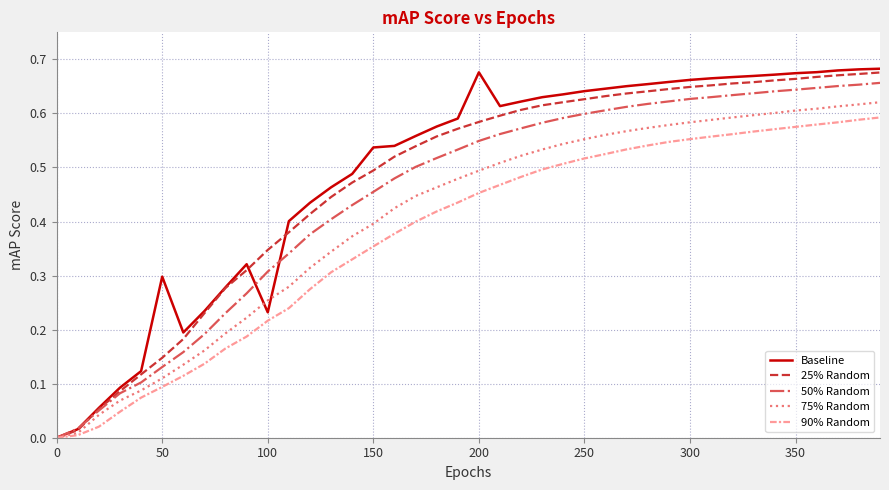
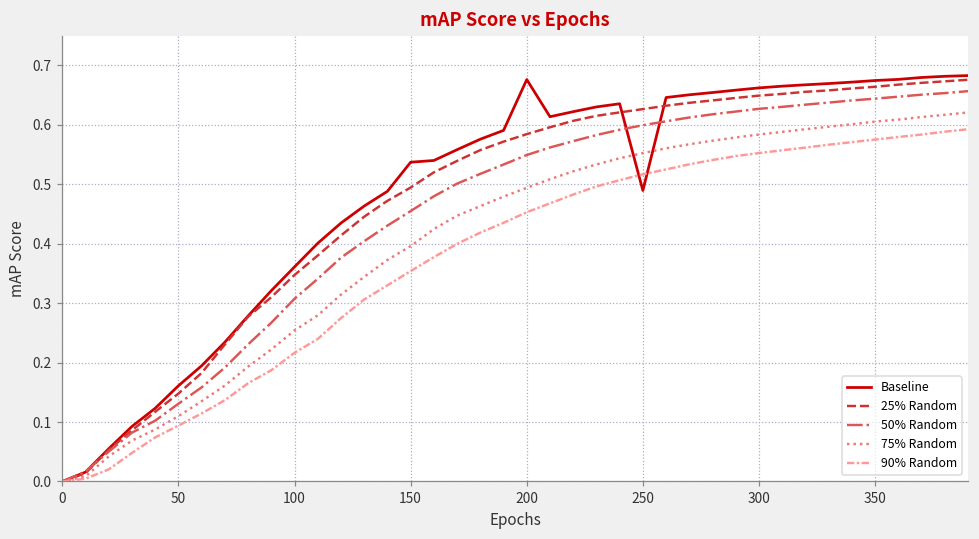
Baseline, 50: 0.30 -> 0.16
Baseline, 100: 0.23 -> 0.36
Baseline, 250: 0.64 -> 0.49
